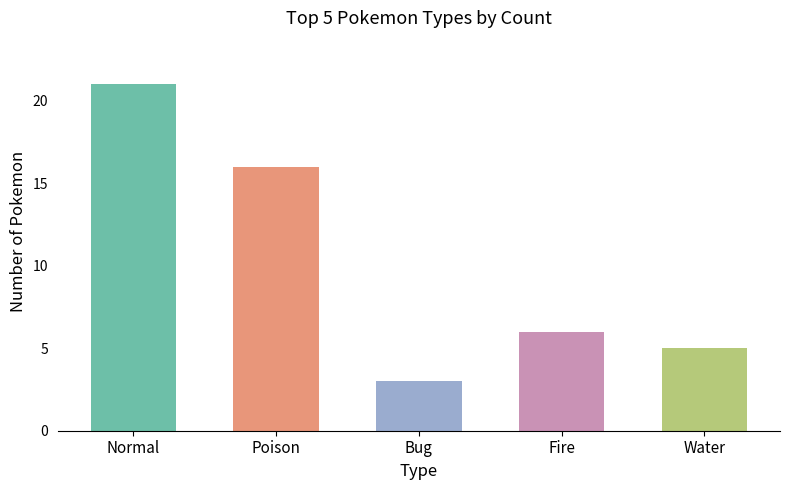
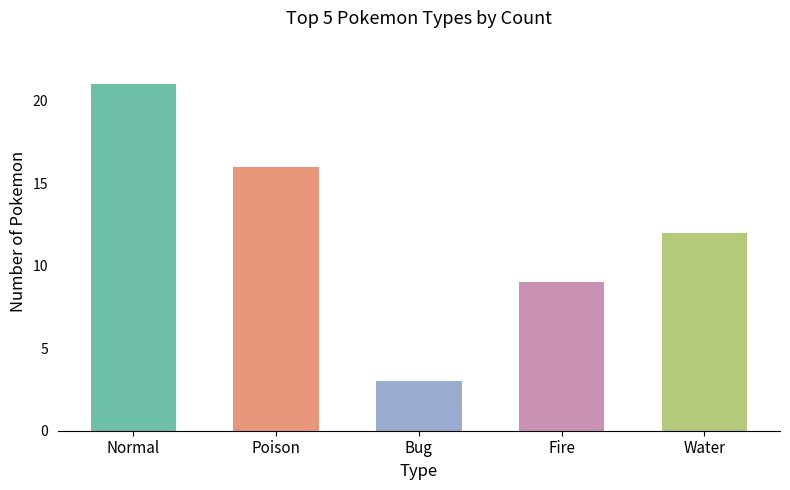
Fire: 6 -> 9
Water: 5 -> 12
